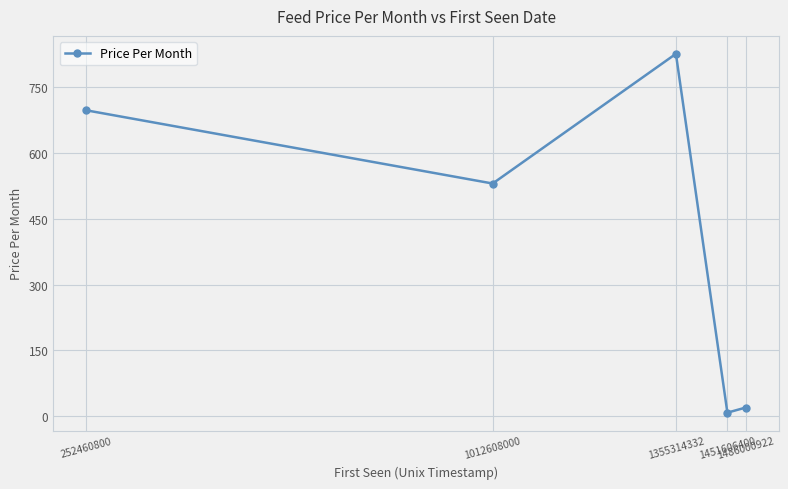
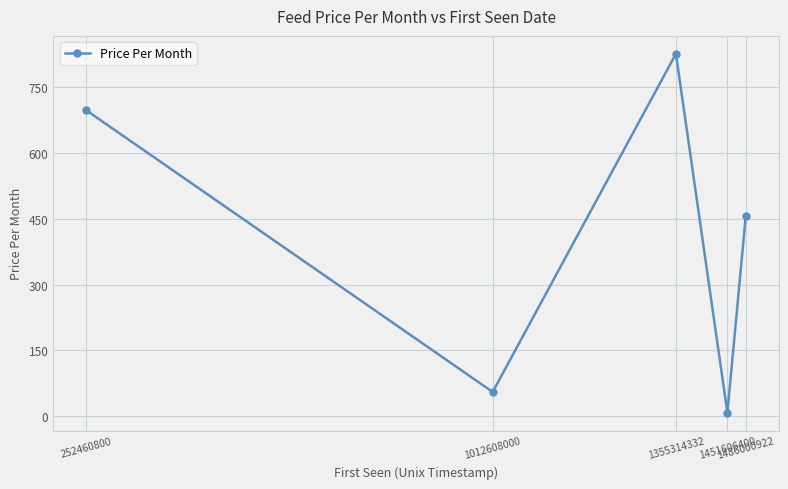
1012608000: 530 -> 60
1486000922: 20 -> 460
